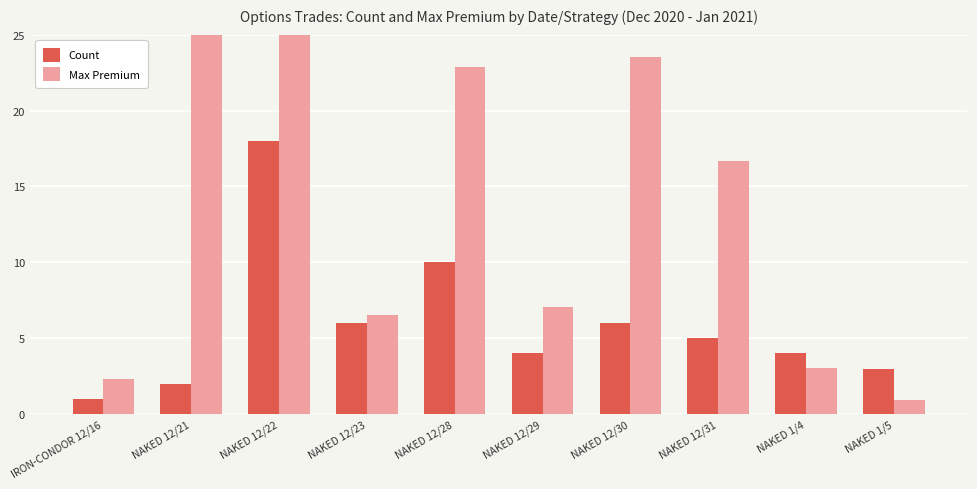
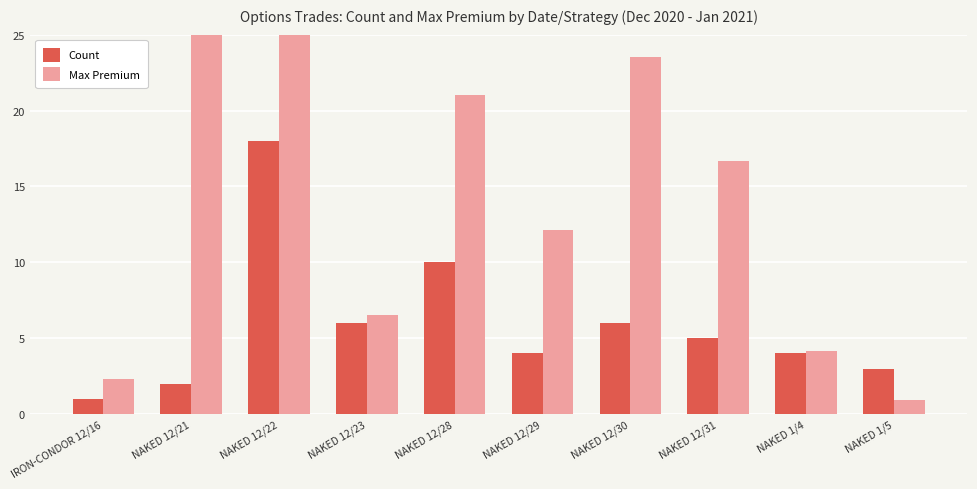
Max Premium, NAKED 12/28: 22.9 -> 21.0
Max Premium, NAKED 12/29: 7.1 -> 12.2
Max Premium, NAKED 1/4: 3.0 -> 4.2
